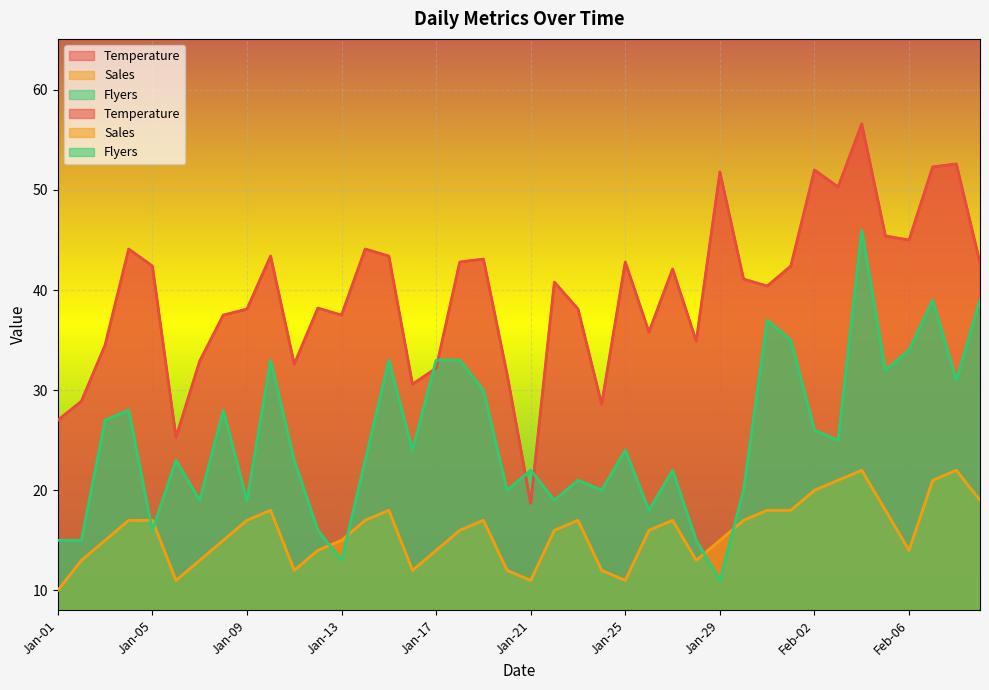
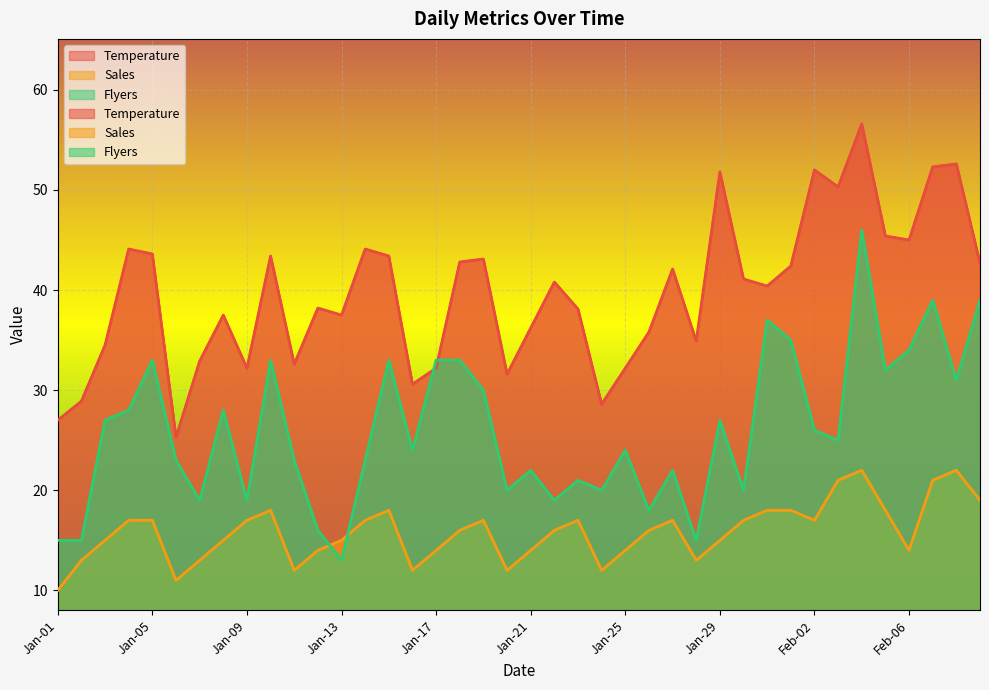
Temperature, Jan-05: 42.4 -> 43.6
Flyers, Jan-05: 16 -> 33
Temperature, Jan-09: 38.1 -> 32.2
Temperature, Jan-21: 18.7 -> 36.2
Sales, Jan-21: 11 -> 14
Temperature, Jan-25: 42.8 -> 32.2
Sales, Jan-25: 11 -> 14
Flyers, Jan-29: 11 -> 27
Sales, Feb-02: 20 -> 17
